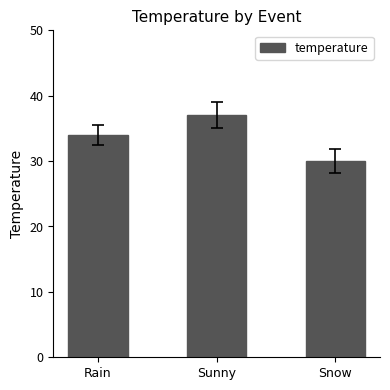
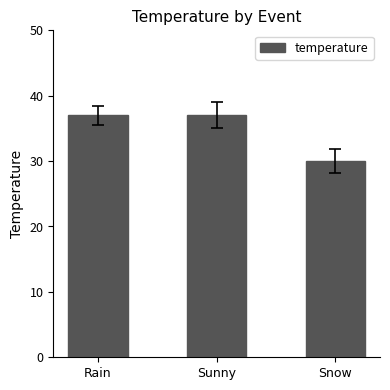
temperature, Rain: 34 -> 37
